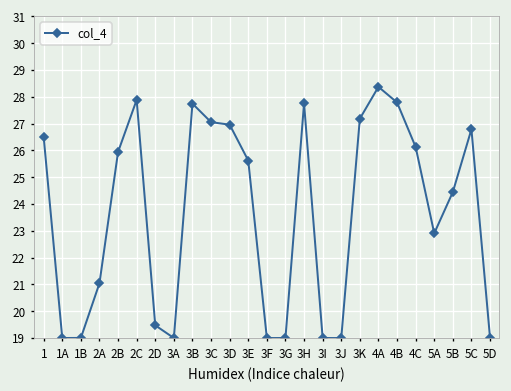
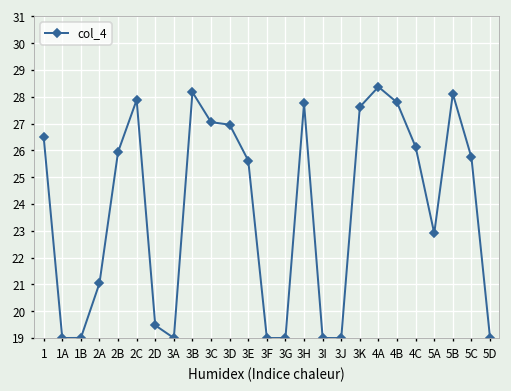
3B: 27.7 -> 28.2
3K: 27.2 -> 27.6
5B: 24.4 -> 28.1
5C: 26.8 -> 25.7
